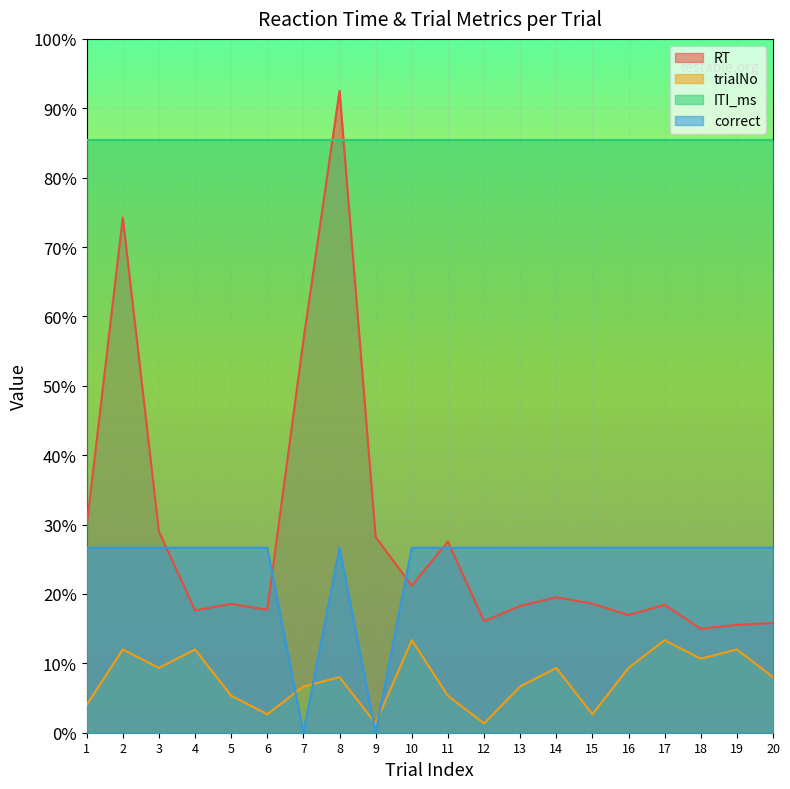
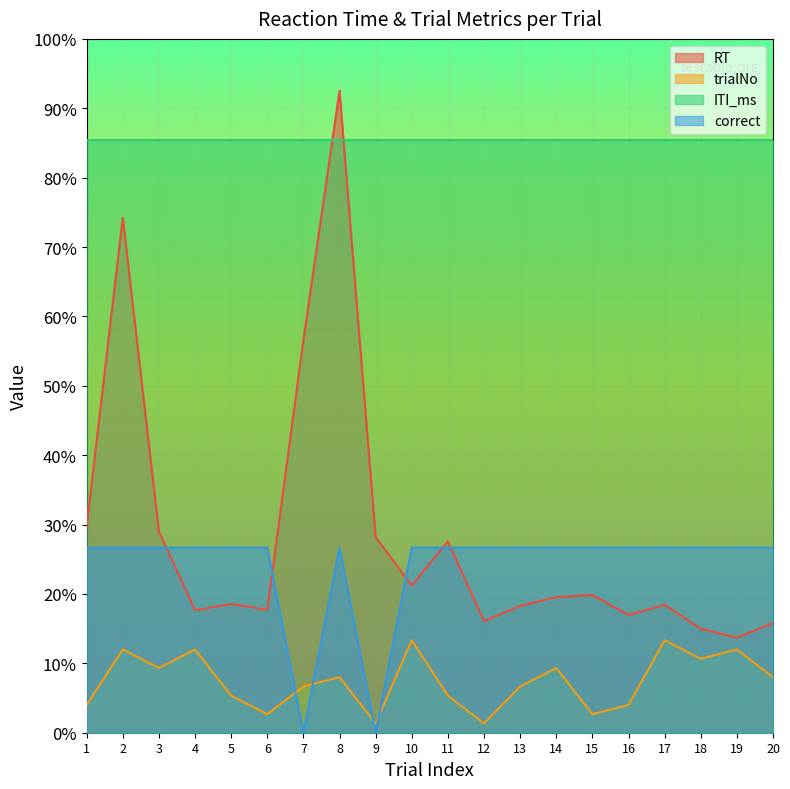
RT, 15: 19% -> 20%
trialNo, 16: 9% -> 4%
RT, 19: 16% -> 14%
